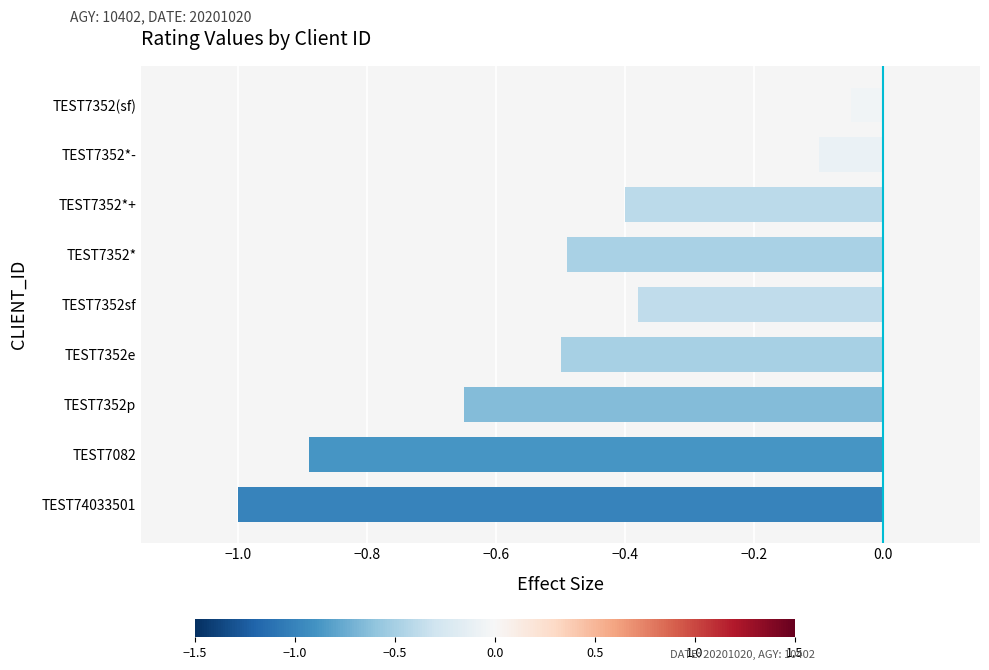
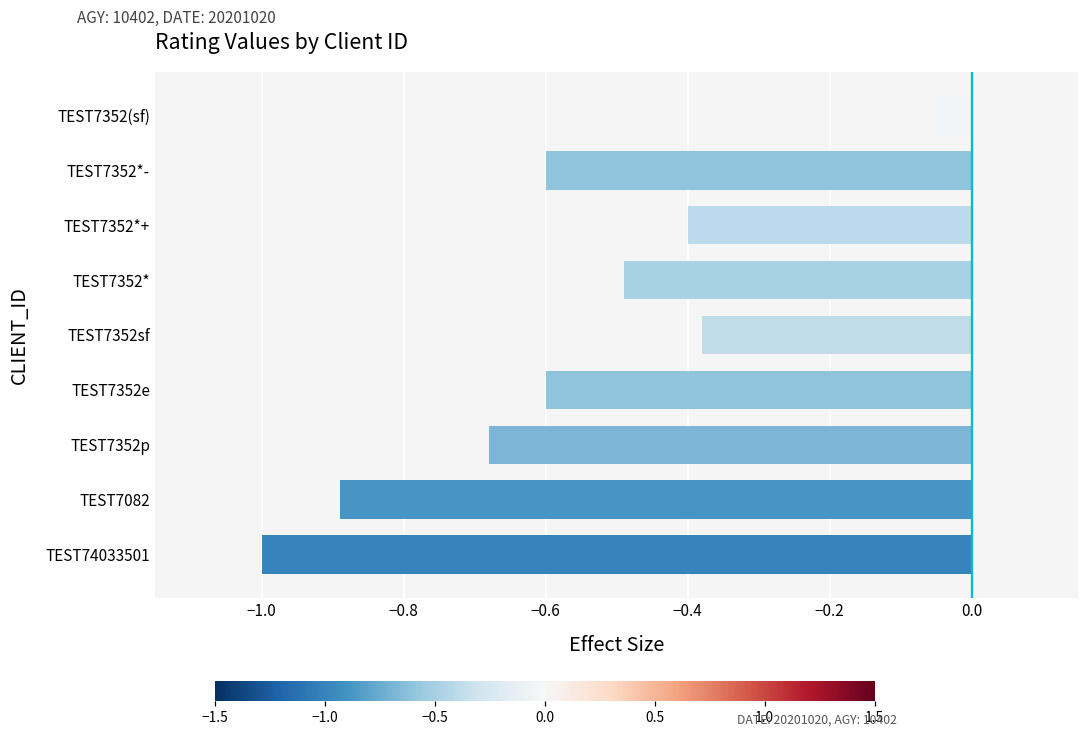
TEST7352*-: -0.1 -> -0.6
TEST7352e: -0.5 -> -0.6
TEST7352p: -0.65 -> -0.68
